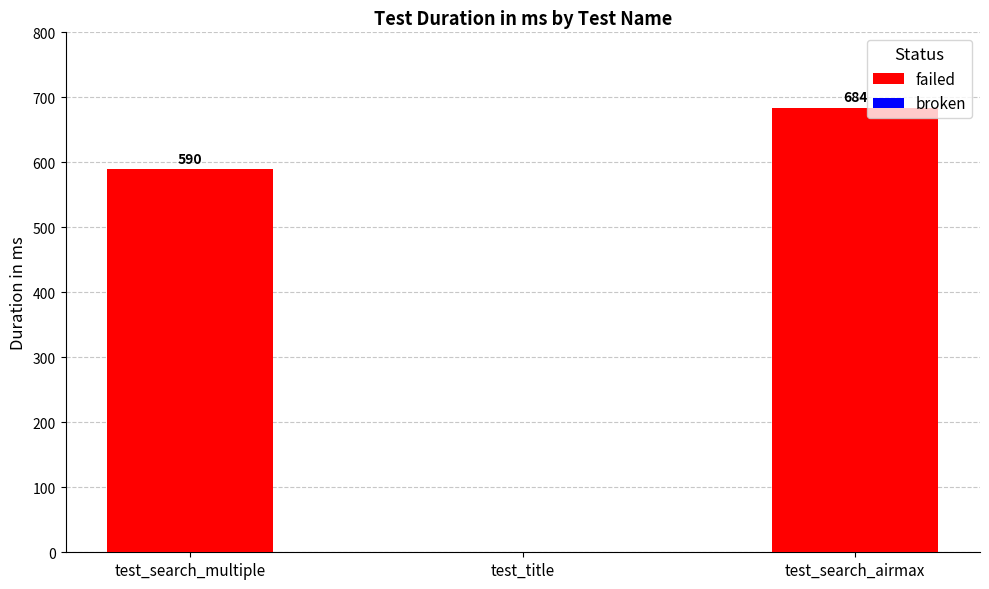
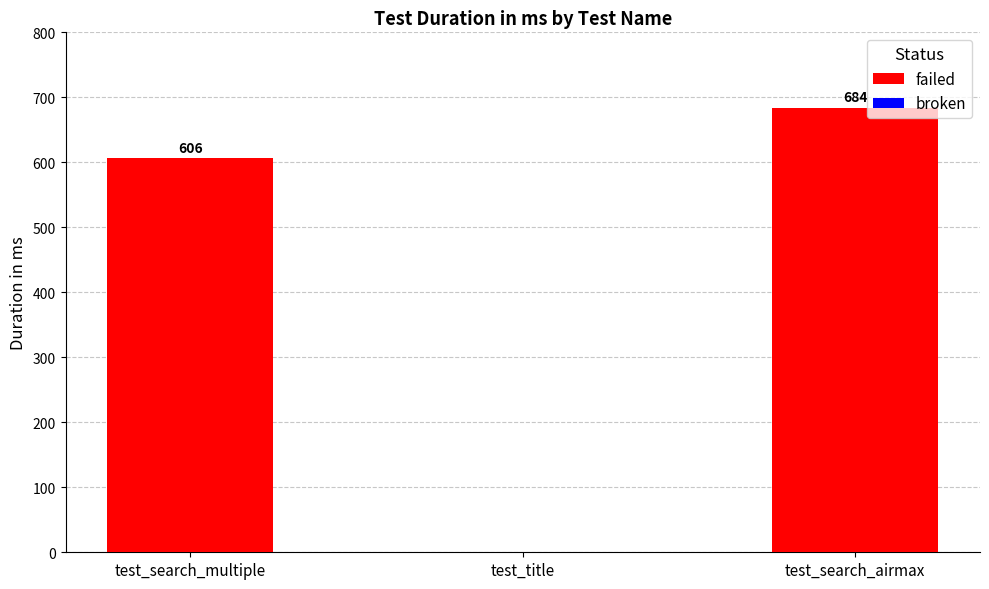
failed, test_search_multiple: 590 -> 606
